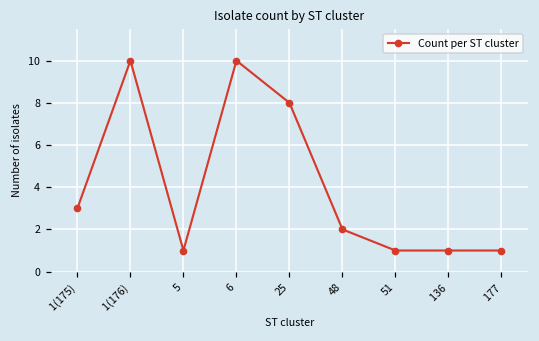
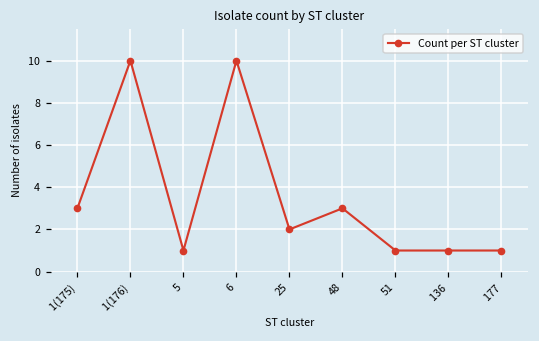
25: 8 -> 2
48: 2 -> 3
